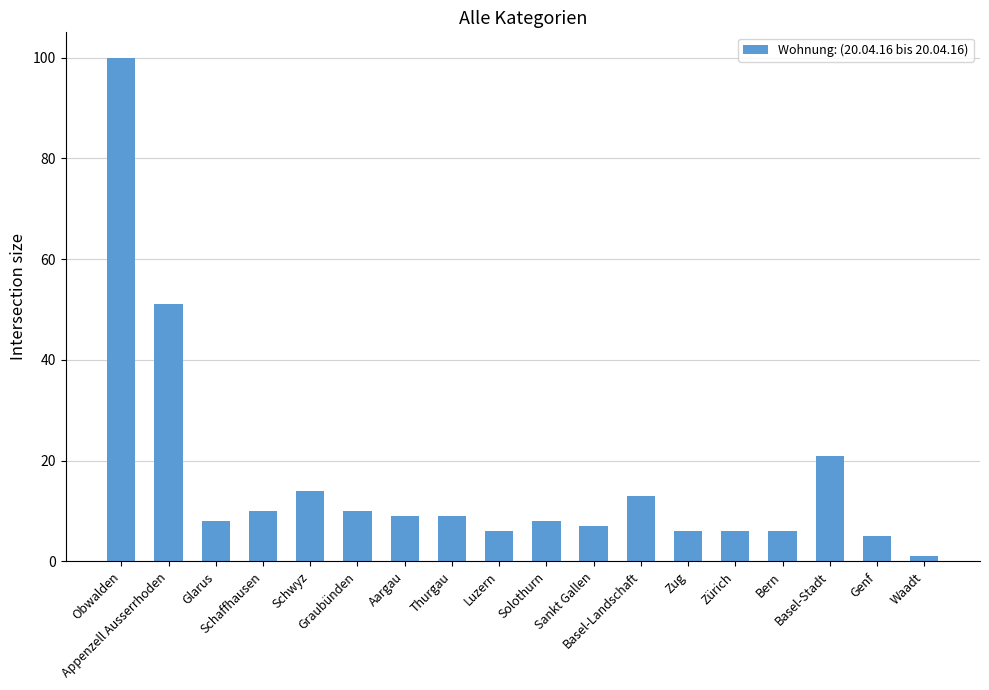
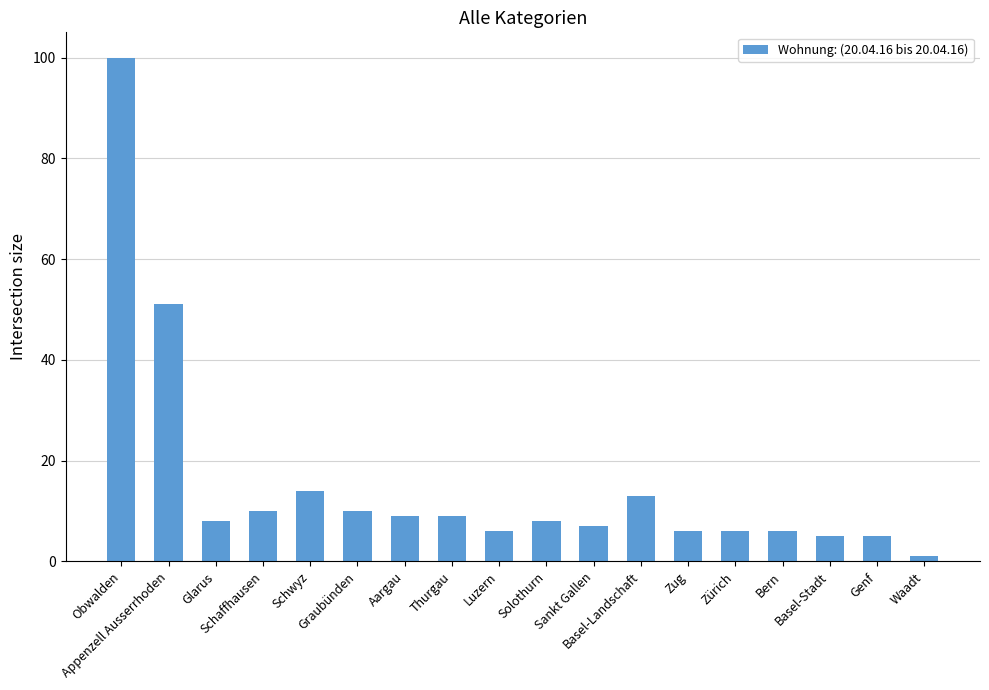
Basel-Stadt: 21 -> 5
